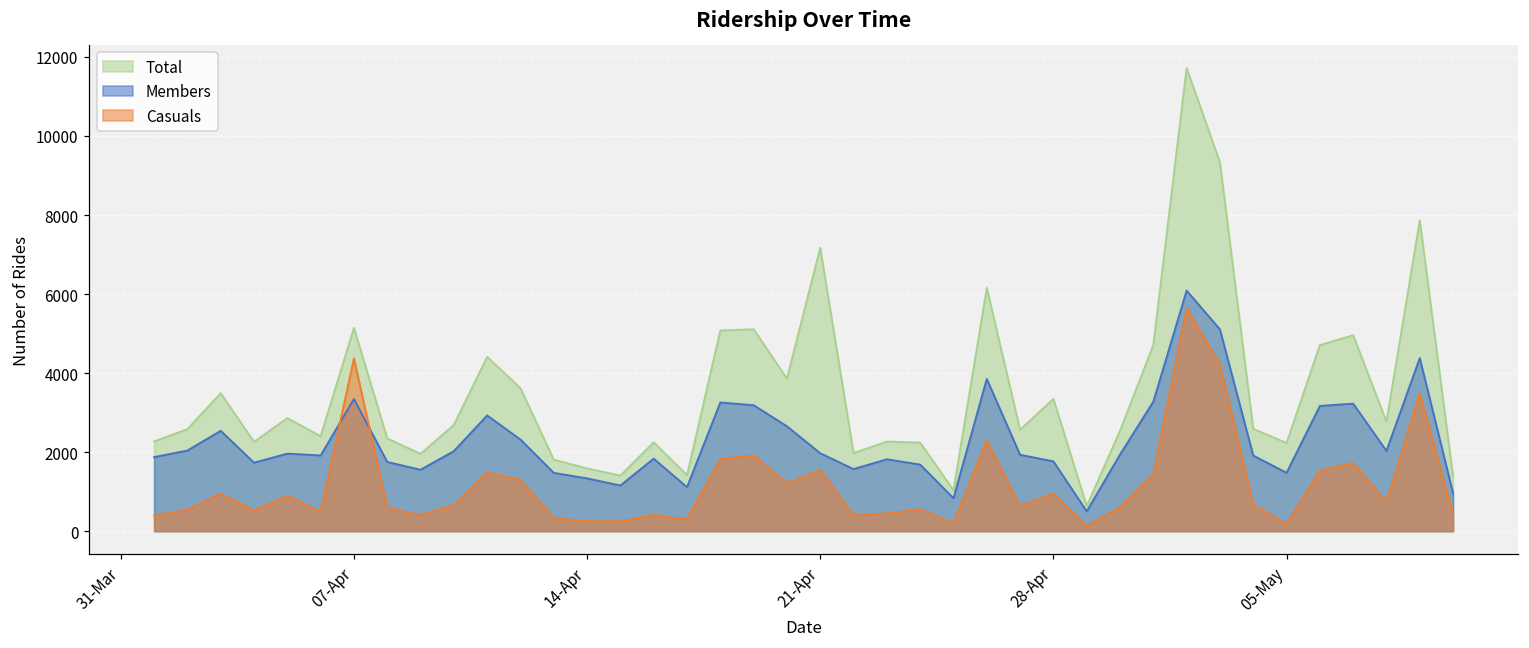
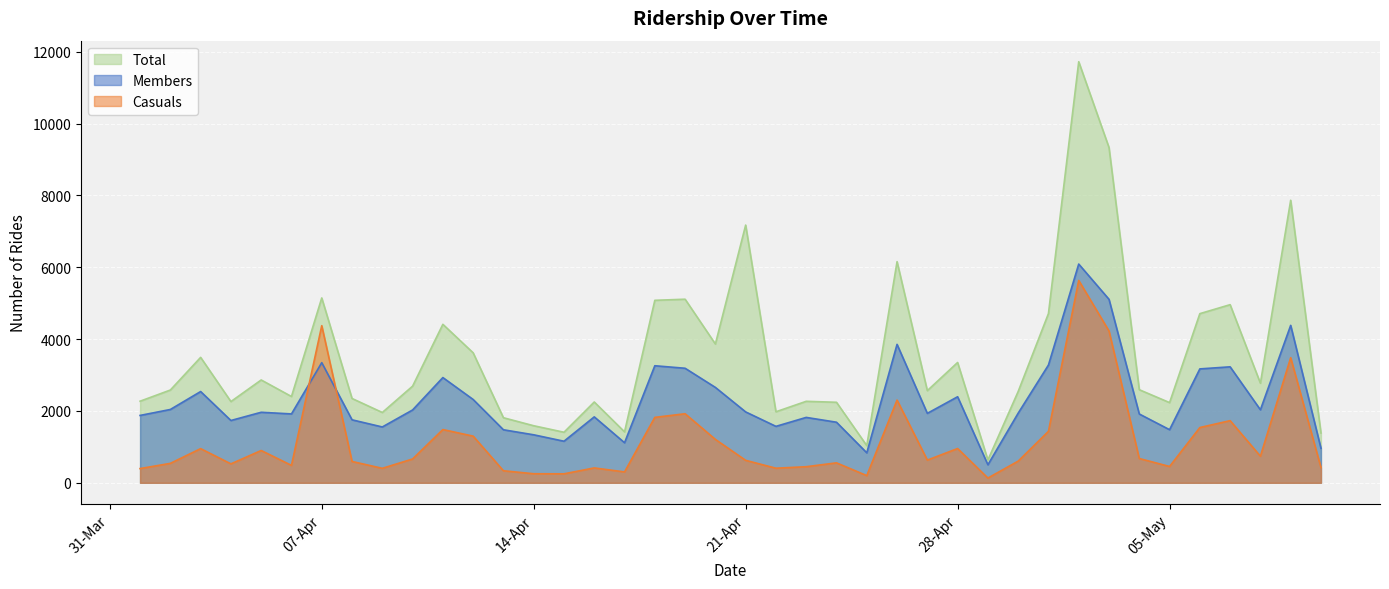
Casuals, 21-Apr: 1600 -> 600
Members, 28-Apr: 1800 -> 2400
Casuals, 05-May: 200 -> 500
